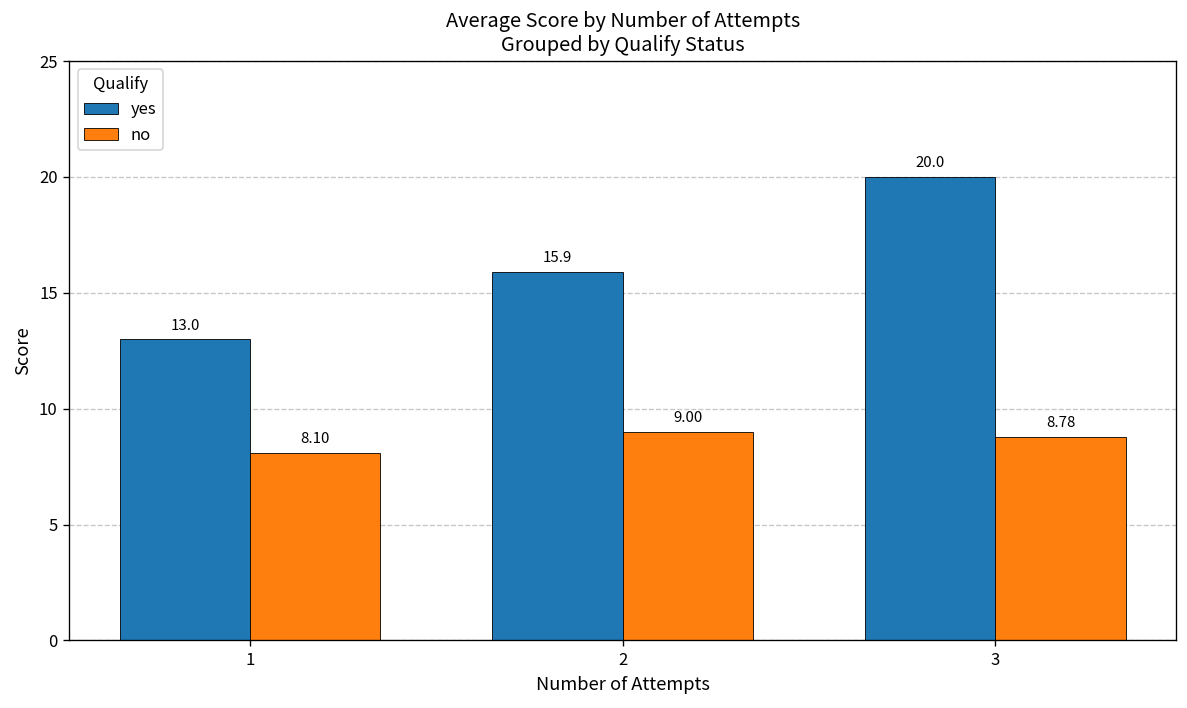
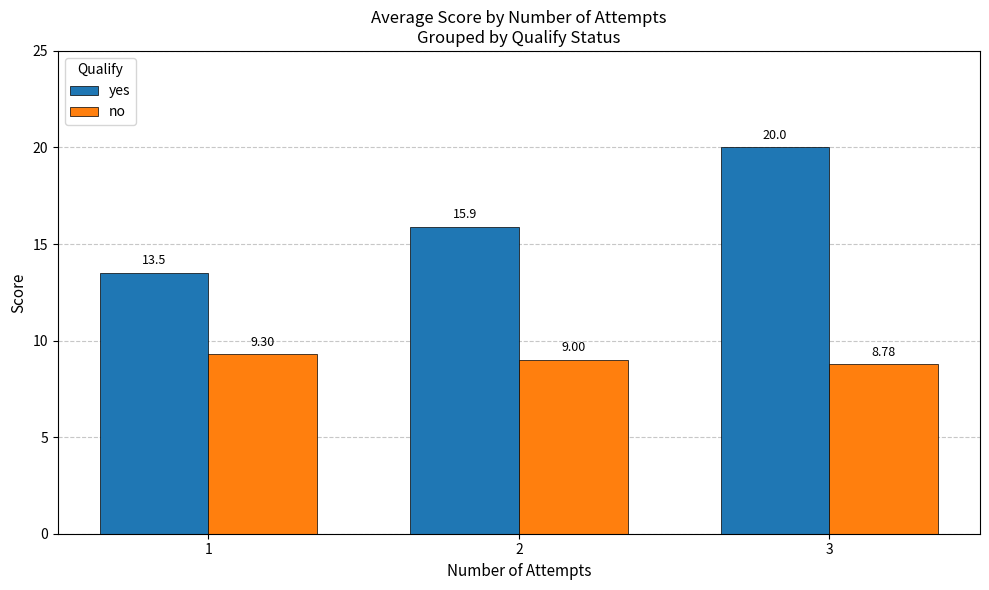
yes, 1: 13.0 -> 13.5
no, 1: 8.10 -> 9.30
